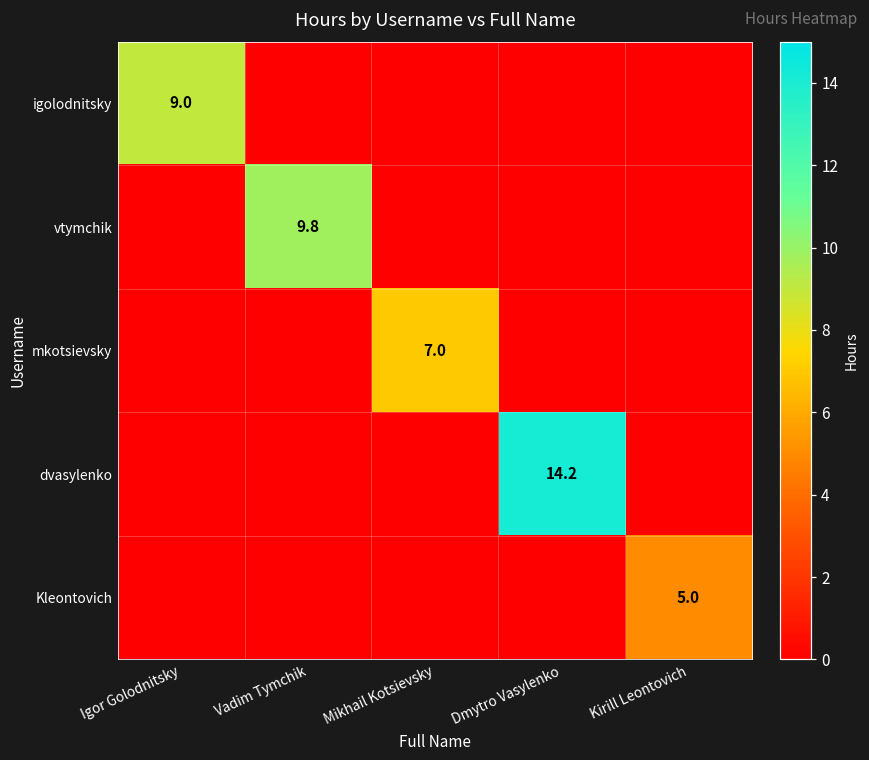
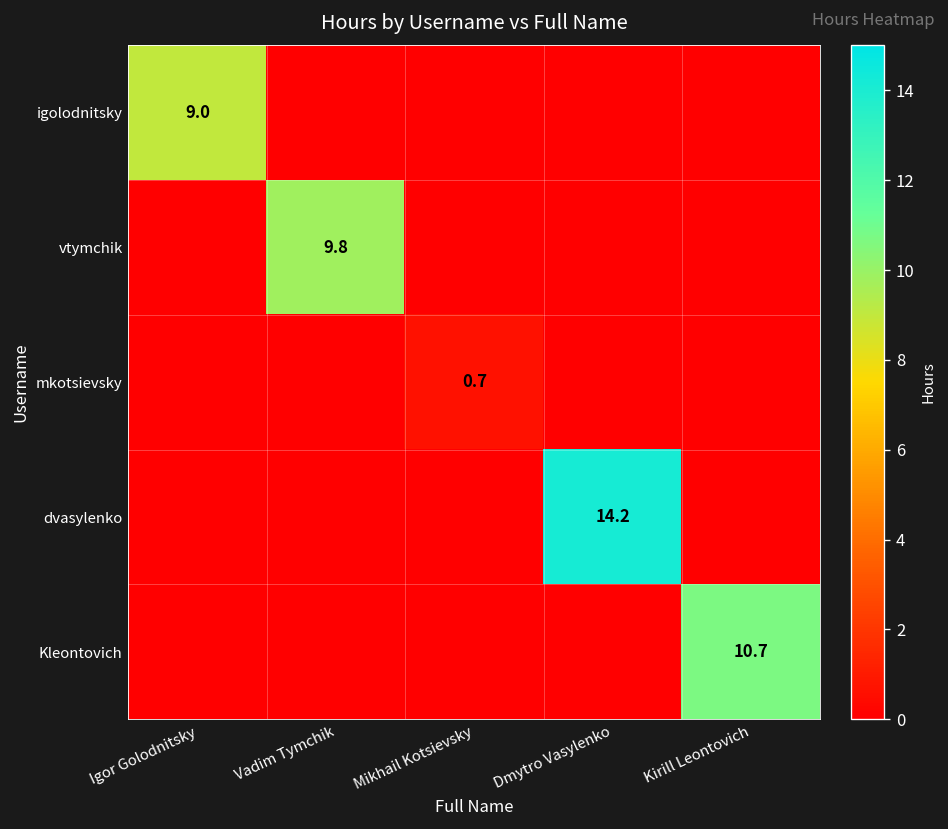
mkotsievsky, Mikhail Kotsievsky: 7.0 -> 0.7
Kleontovich, Kirill Leontovich: 5.0 -> 10.7
